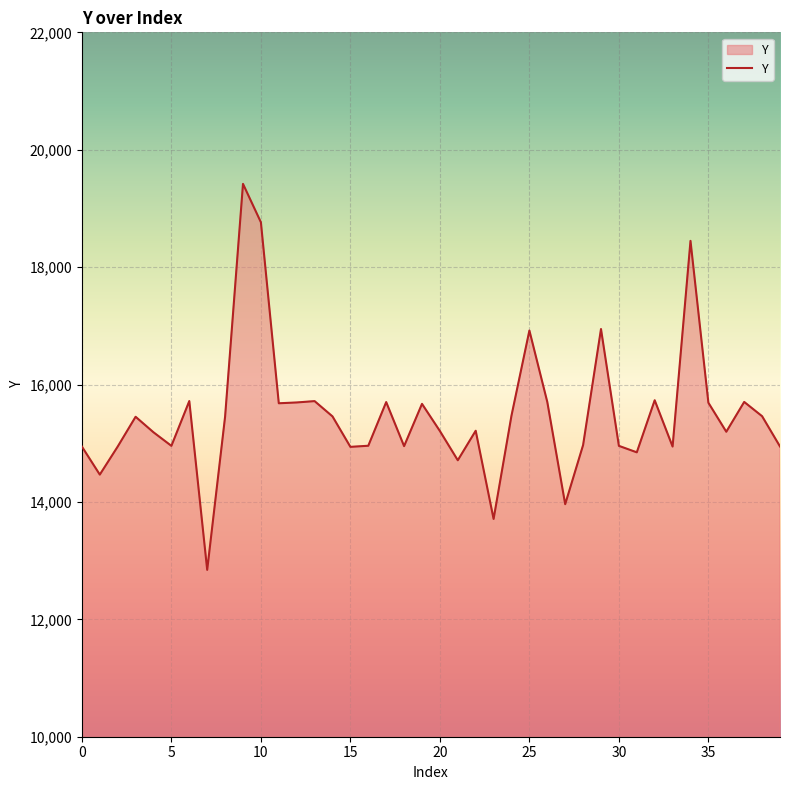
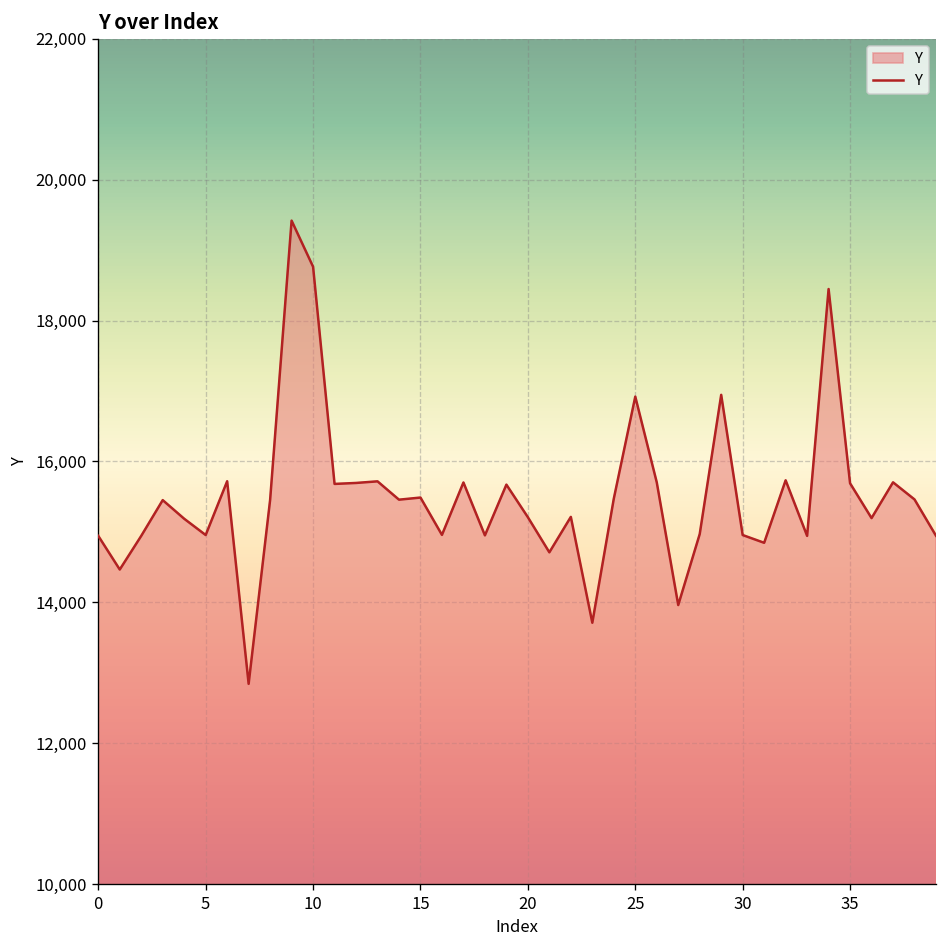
15: 14,900 -> 15,500
